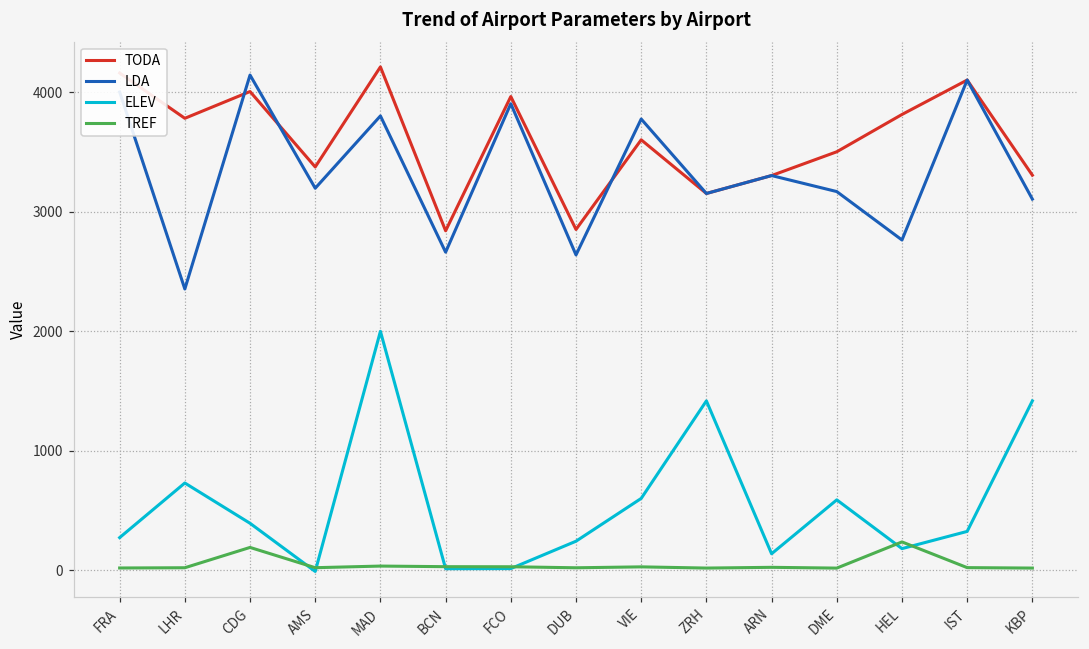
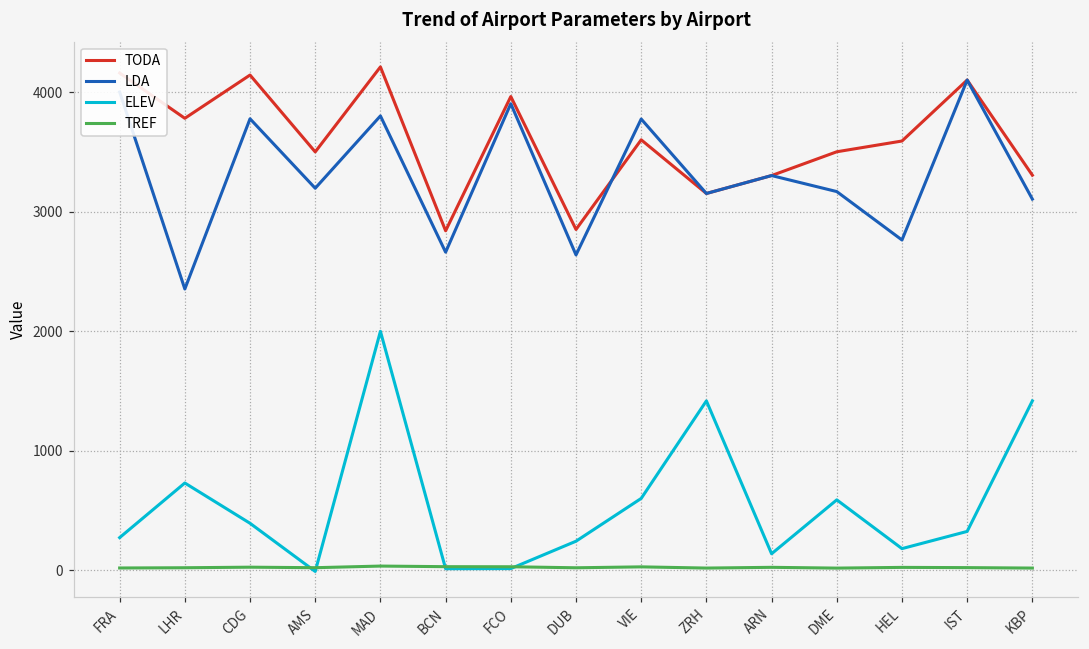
TODA, CDG: 4000 -> 4140
LDA, CDG: 4140 -> 3780
TREF, CDG: 190 -> 20
TODA, AMS: 3370 -> 3500
TODA, HEL: 3810 -> 3590
TREF, HEL: 240 -> 20
